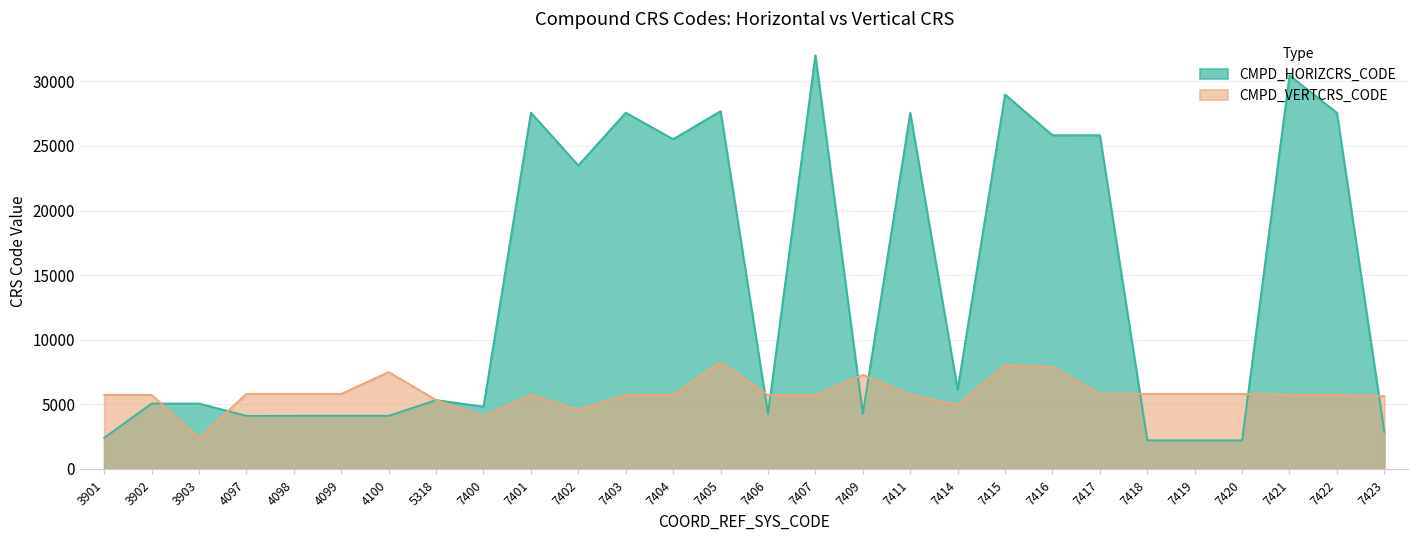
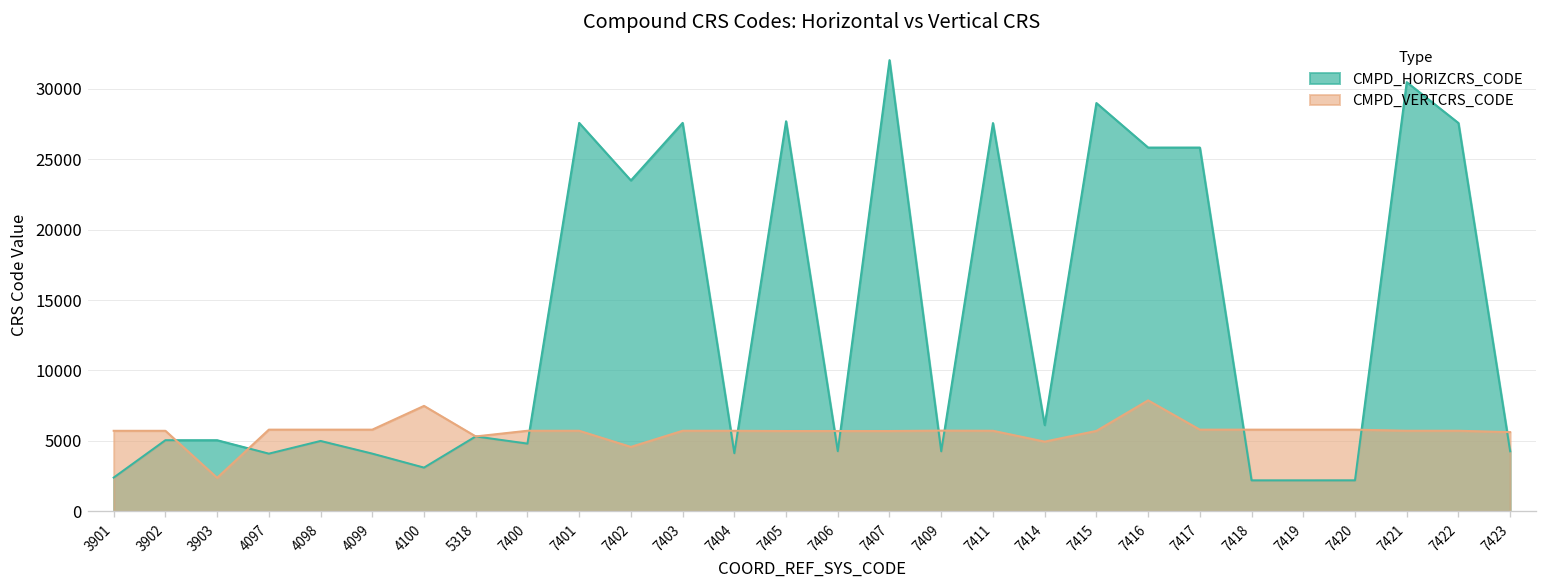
CMPD_HORIZCRS_CODE, 4098: 4100 -> 5000
CMPD_HORIZCRS_CODE, 4100: 4100 -> 3100
CMPD_VERTCRS_CODE, 7400: 4100 -> 5700
CMPD_HORIZCRS_CODE, 7404: 25500 -> 4100
CMPD_VERTCRS_CODE, 7405: 8300 -> 5700
CMPD_VERTCRS_CODE, 7409: 7300 -> 5700
CMPD_VERTCRS_CODE, 7415: 8000 -> 5700
CMPD_HORIZCRS_CODE, 7423: 2800 -> 4300
